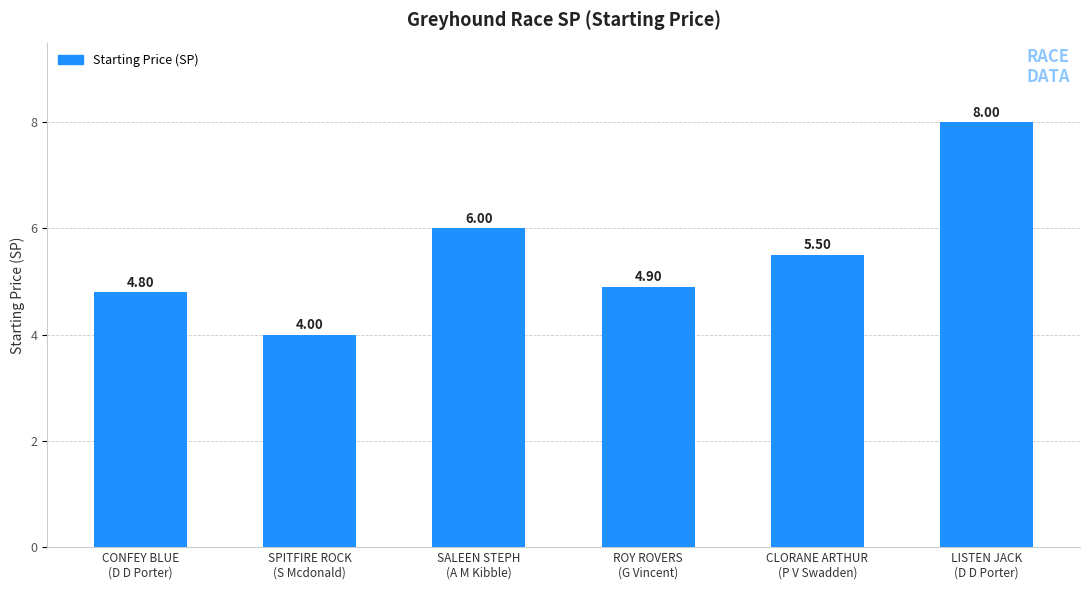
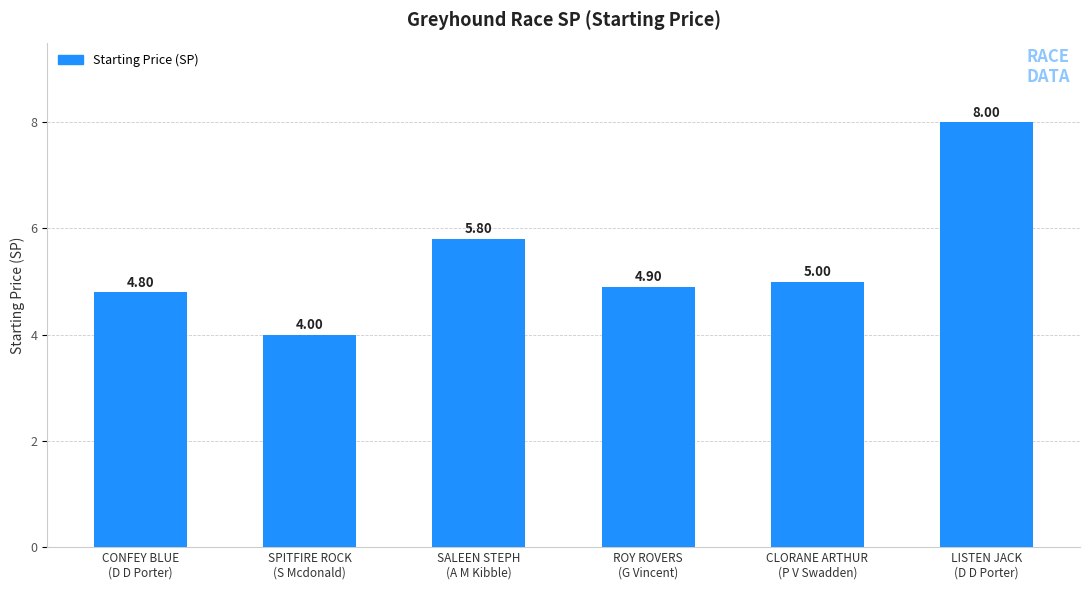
SALEEN STEPH (A M Kibble): 6.00 -> 5.80
CLORANE ARTHUR (P V Swadden): 5.50 -> 5.00
